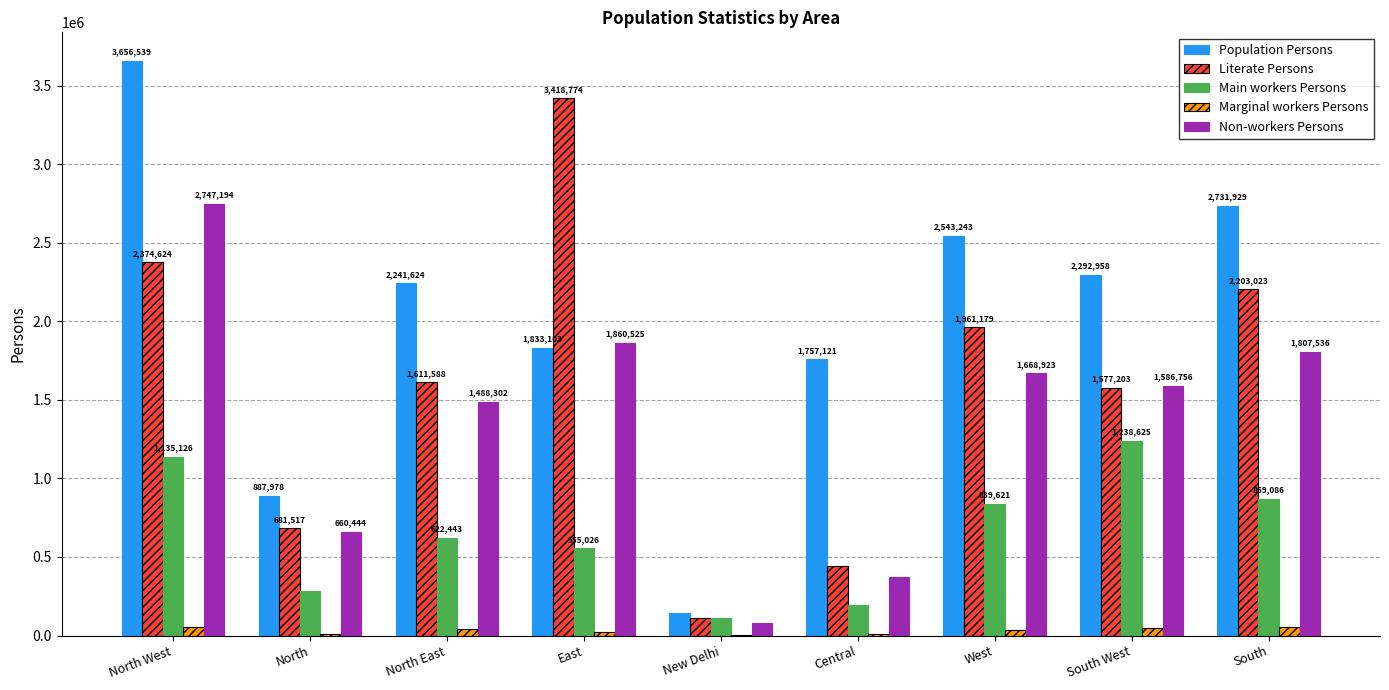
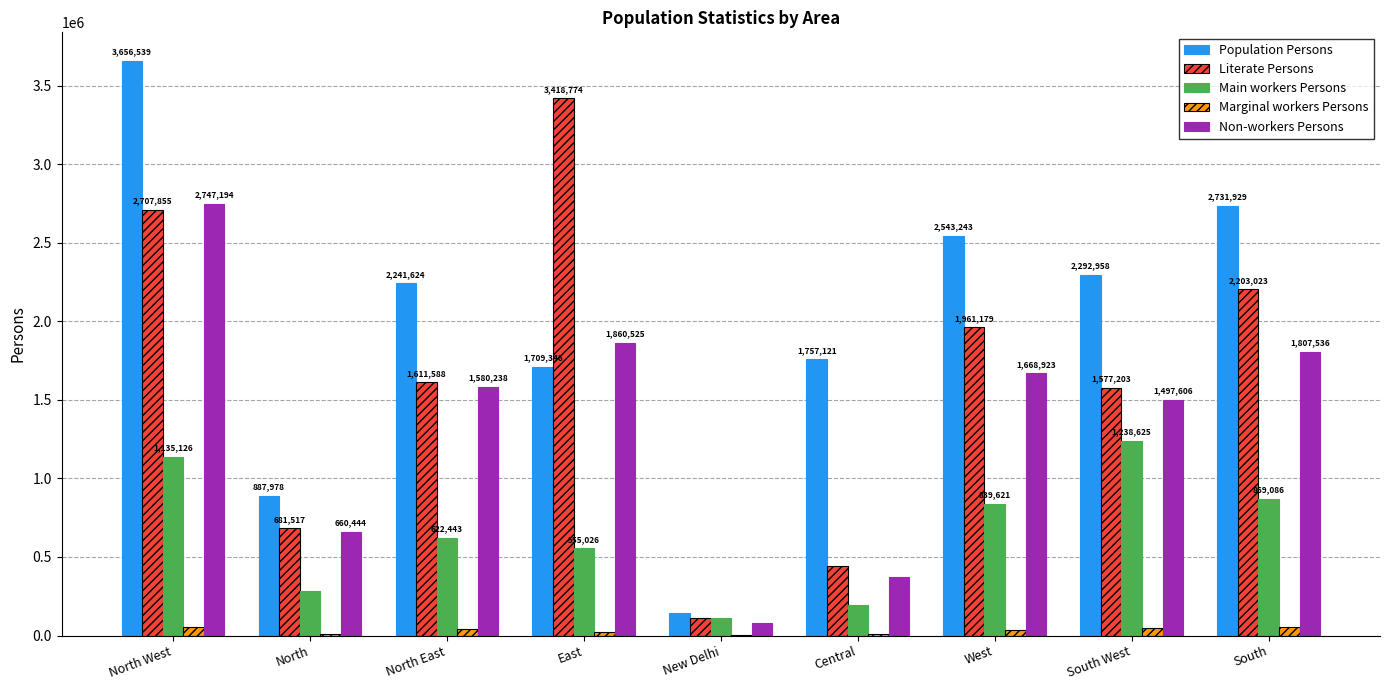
Literate Persons, North West: 2,374,624 -> 2,707,855
Non-workers Persons, North East: 1,488,302 -> 1,580,238
Population Persons, East: 1,833,103 -> 1,709,346
Non-workers Persons, South West: 1,586,756 -> 1,497,606
